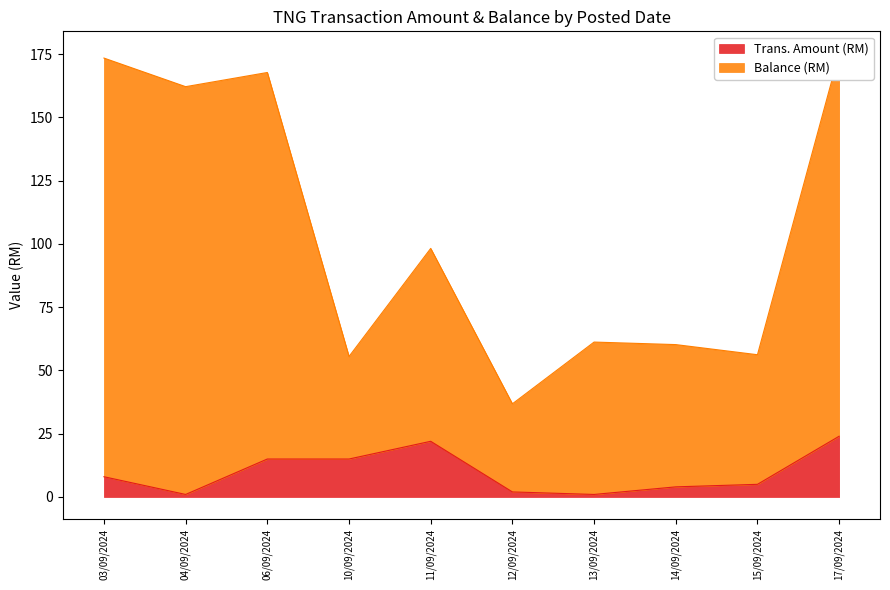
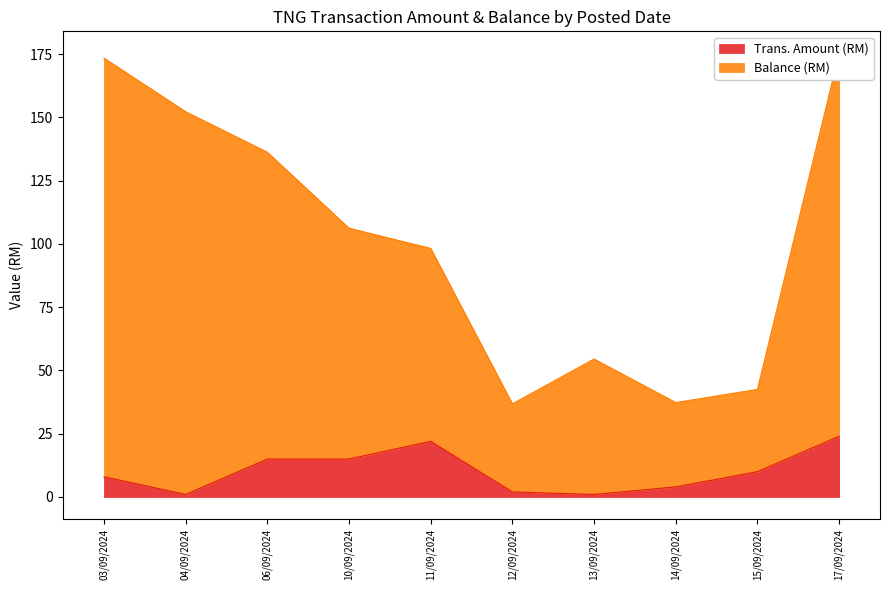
Balance (RM), 04/09/2024: 161 -> 151
Balance (RM), 06/09/2024: 153 -> 121
Balance (RM), 10/09/2024: 41 -> 91
Balance (RM), 13/09/2024: 60 -> 54
Balance (RM), 14/09/2024: 56 -> 33
Trans. Amount (RM), 15/09/2024: 5 -> 10
Balance (RM), 15/09/2024: 51 -> 33
